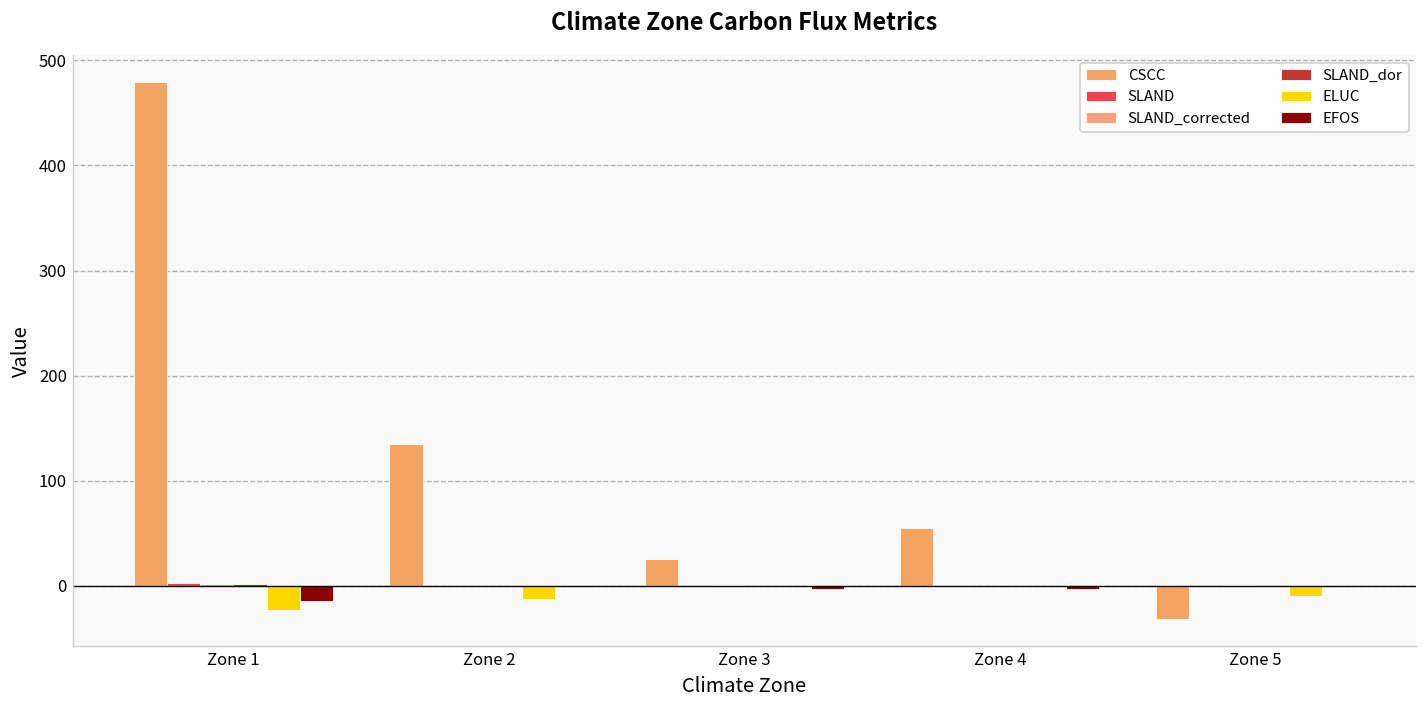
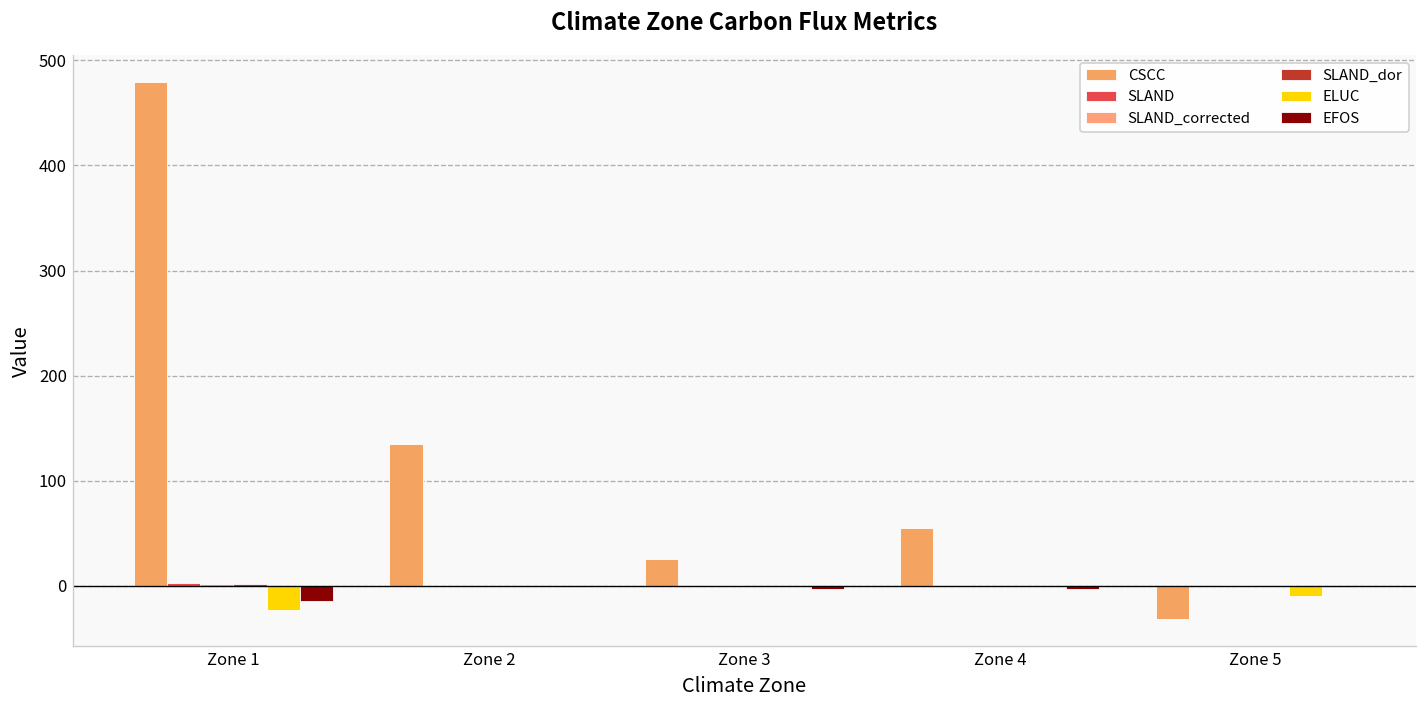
ELUC, Zone 2: -10 -> 0
